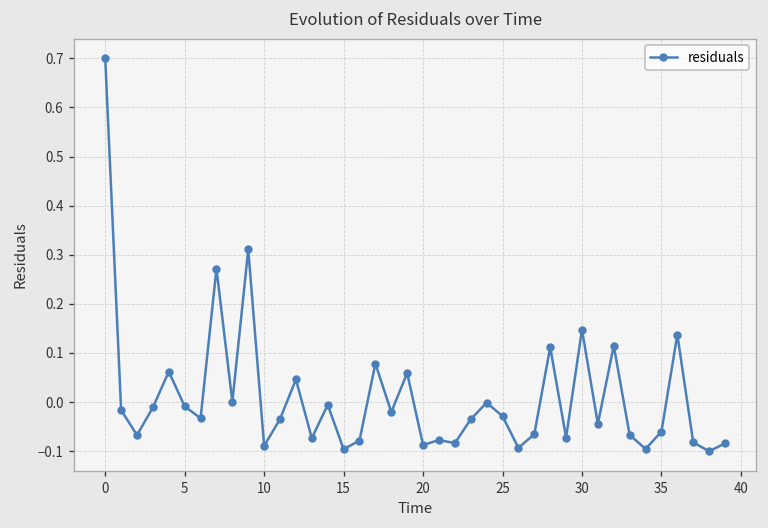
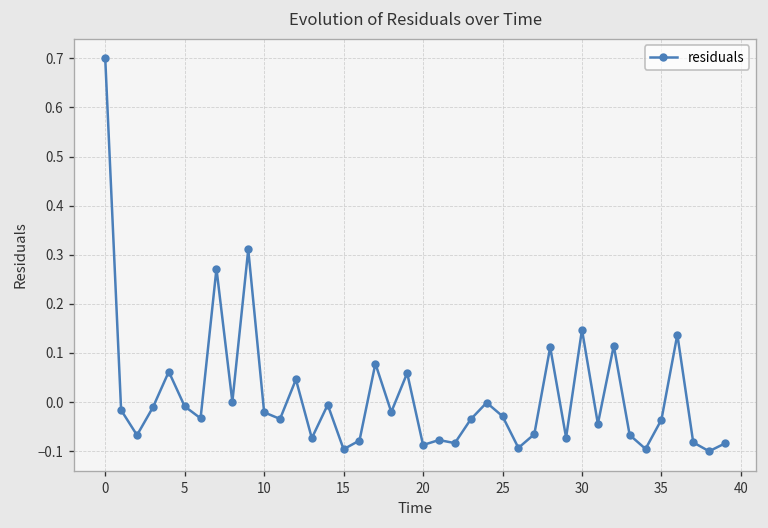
10: -0.09 -> -0.02
35: -0.06 -> -0.04
